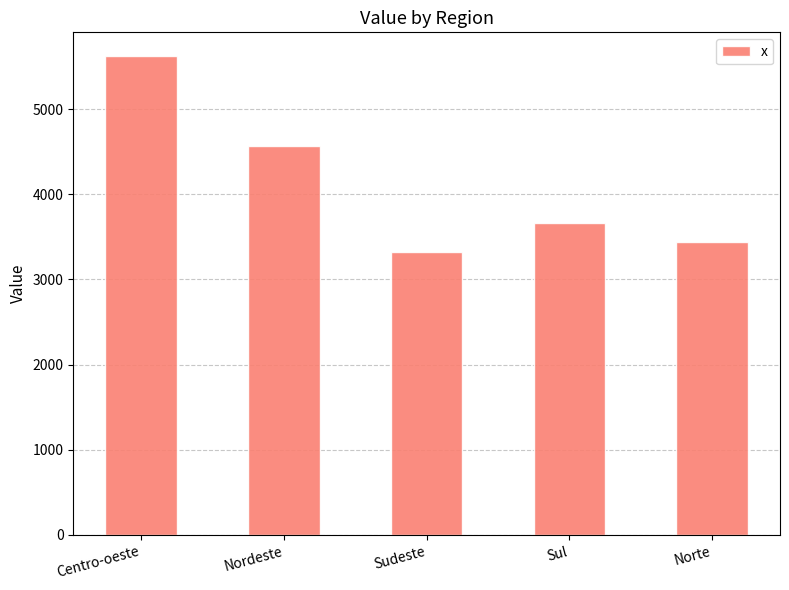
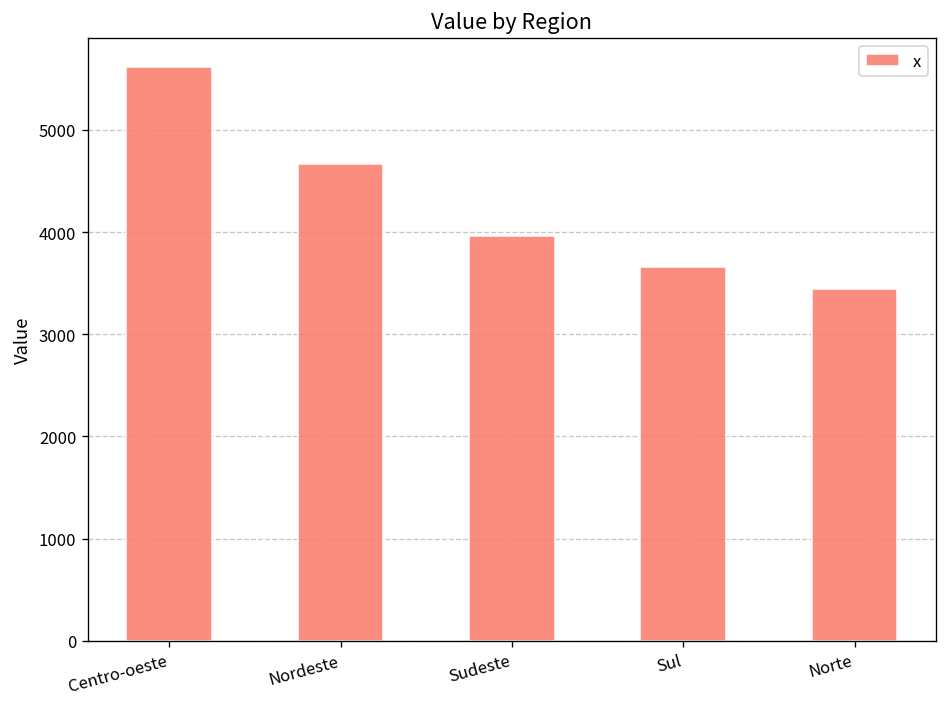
Nordeste: 4600 -> 4700
Sudeste: 3300 -> 4000
